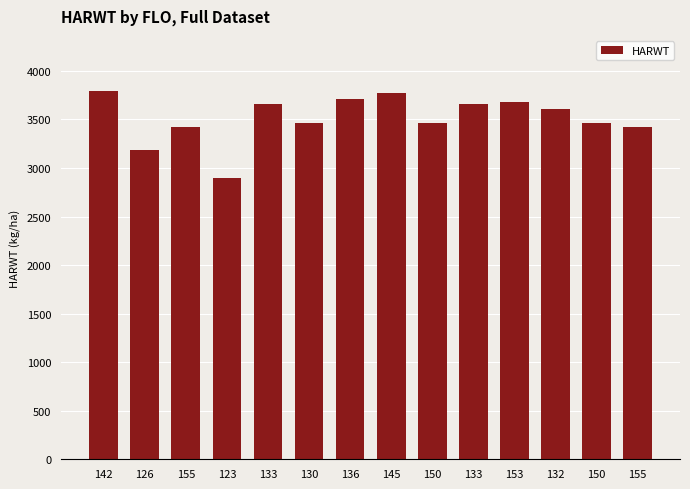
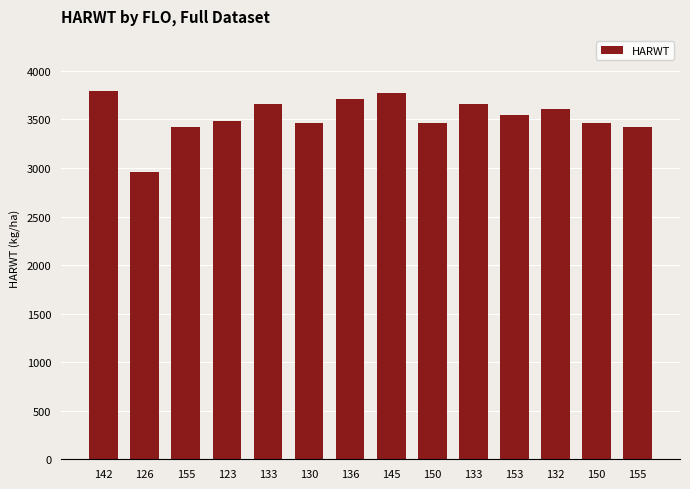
126: 3200 -> 3000
123: 2900 -> 3500
153: 3700 -> 3500
